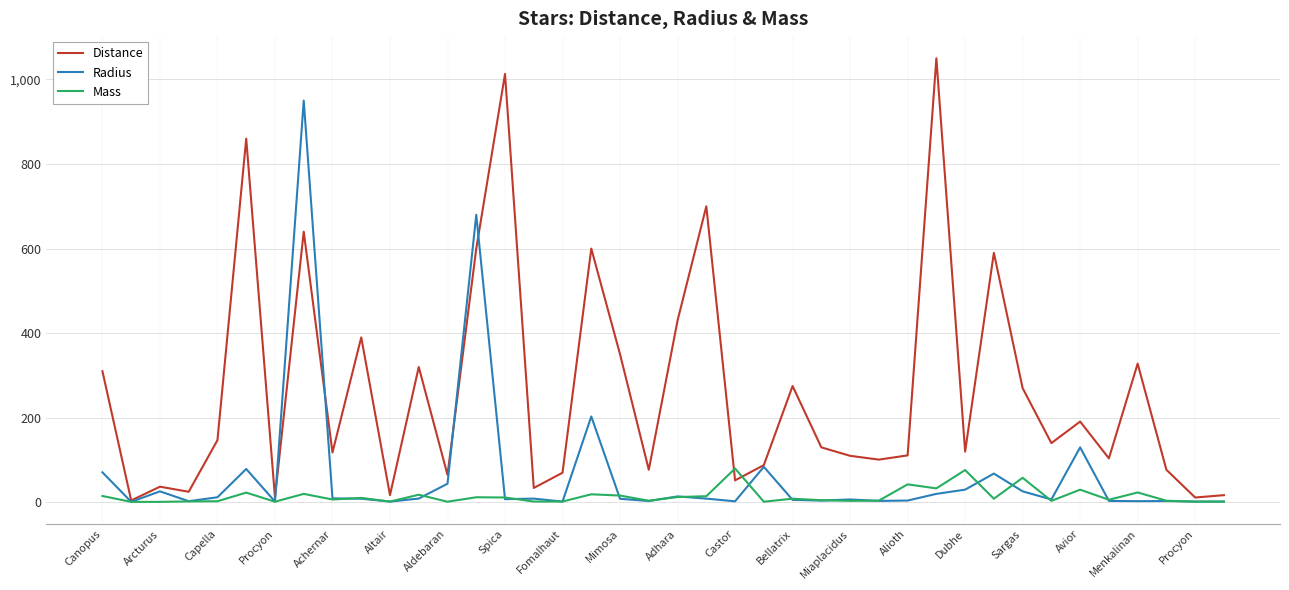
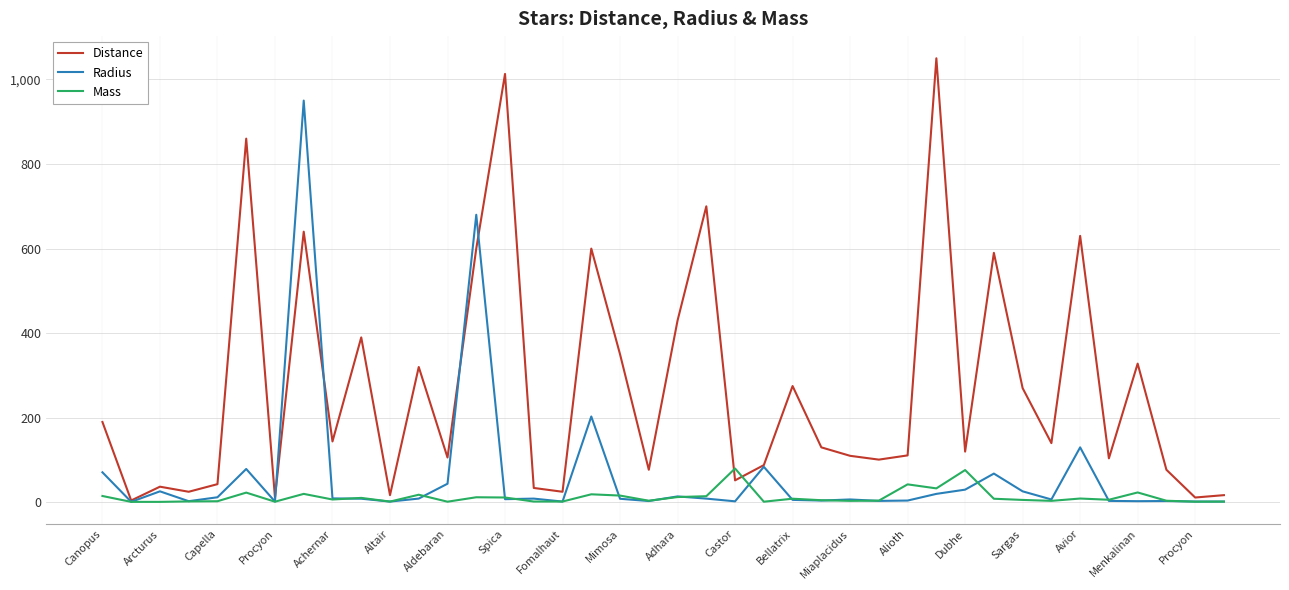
Distance, Canopus: 310 -> 190
Distance, Capella: 150 -> 40
Distance, Achernar: 120 -> 140
Distance, Aldebaran: 70 -> 110
Distance, Fomalhaut: 70 -> 30
Mass, Sargas: 60 -> 10
Distance, Avior: 190 -> 630
Mass, Avior: 30 -> 10
